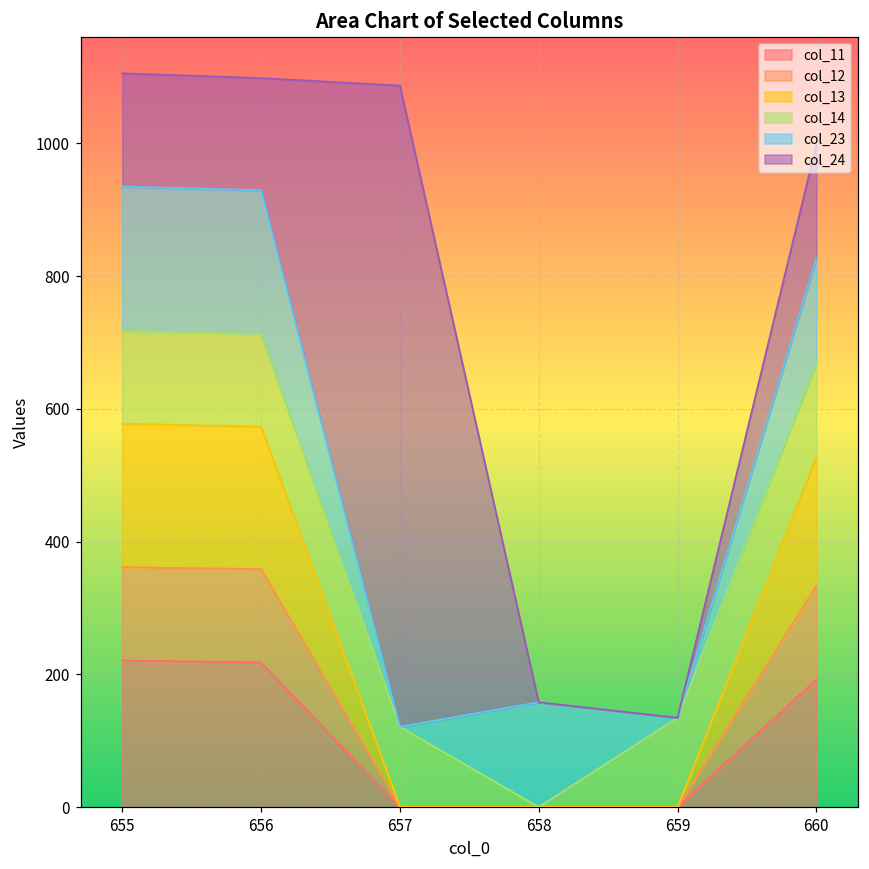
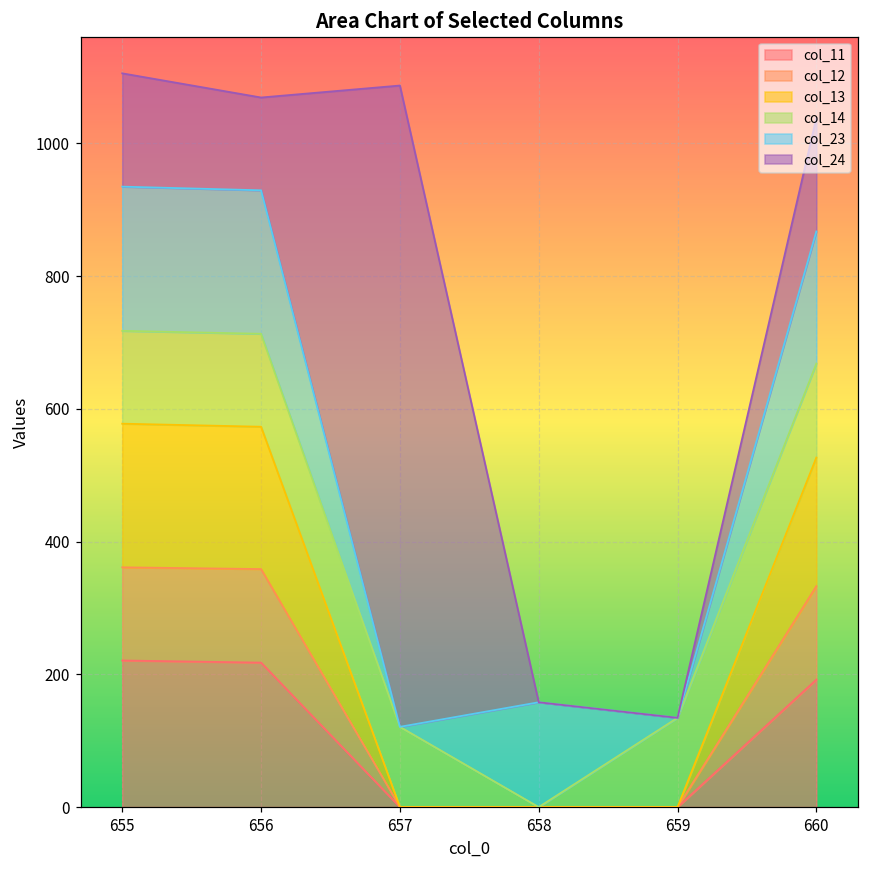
col_24, 656: 170 -> 140
col_23, 660: 160 -> 200
